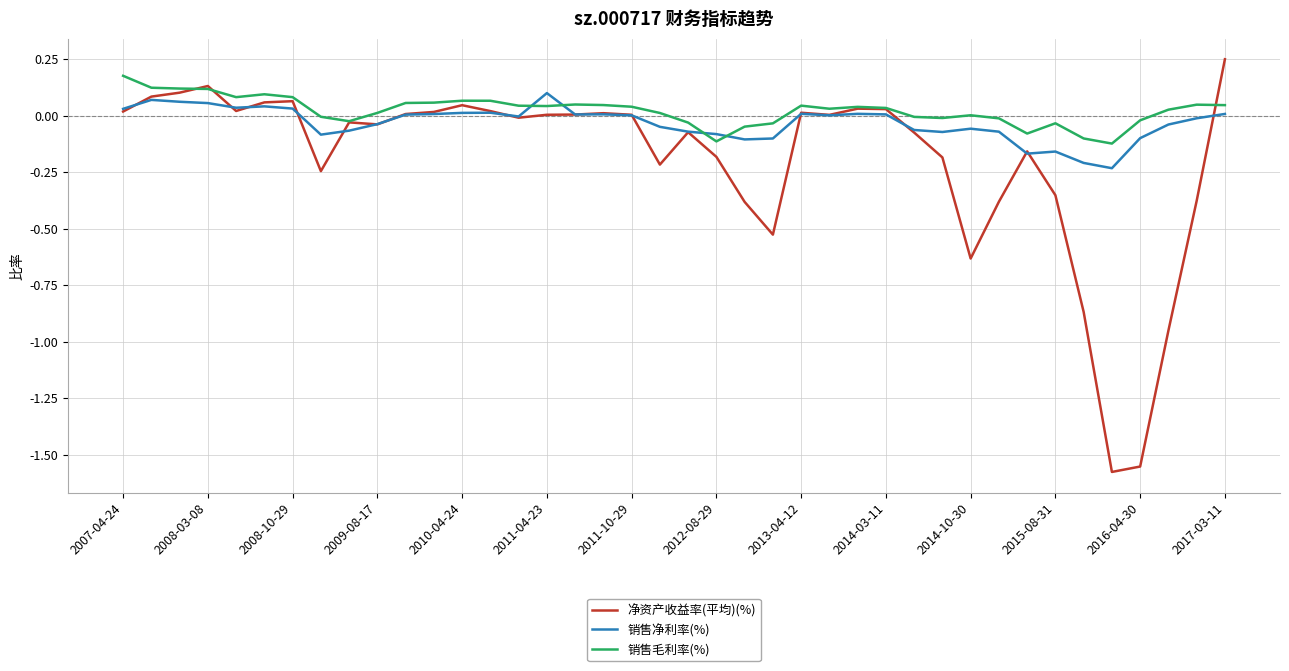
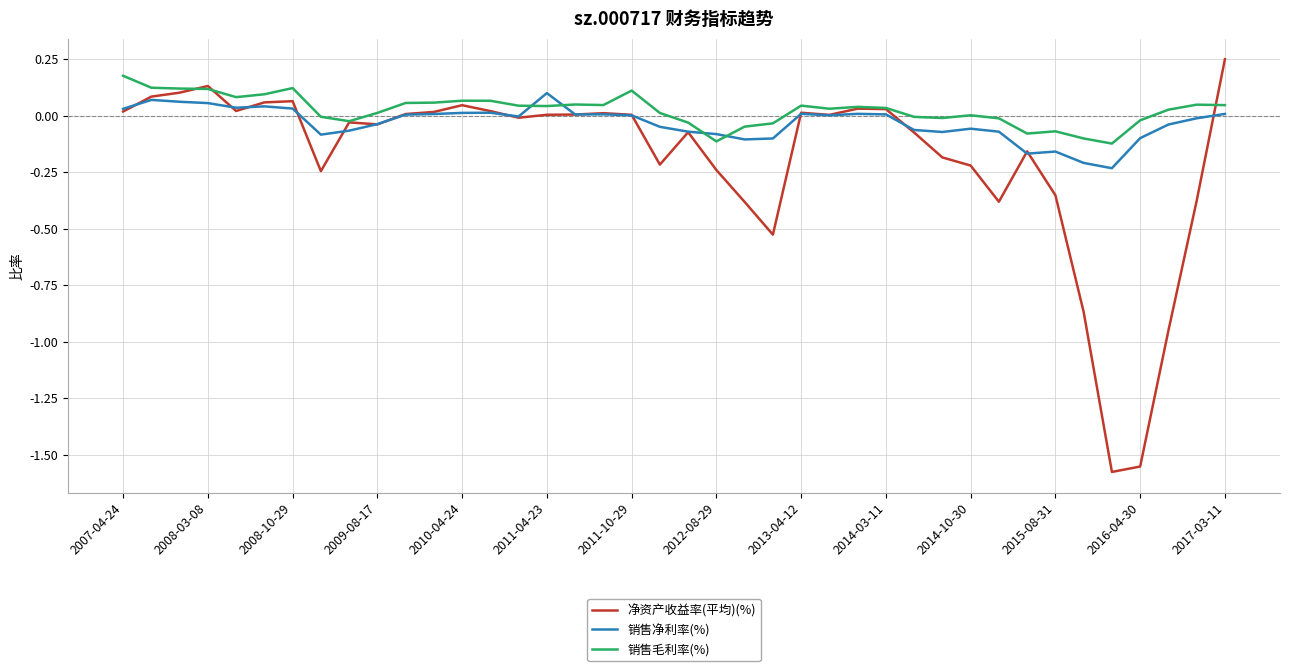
销售毛利率(%), 2008-10-29: 0.08 -> 0.12
销售毛利率(%), 2011-10-29: 0.04 -> 0.11
净资产收益率(平均)(%), 2012-08-29: -0.18 -> -0.24
净资产收益率(平均)(%), 2014-10-30: -0.63 -> -0.22
销售毛利率(%), 2015-08-31: -0.03 -> -0.07
